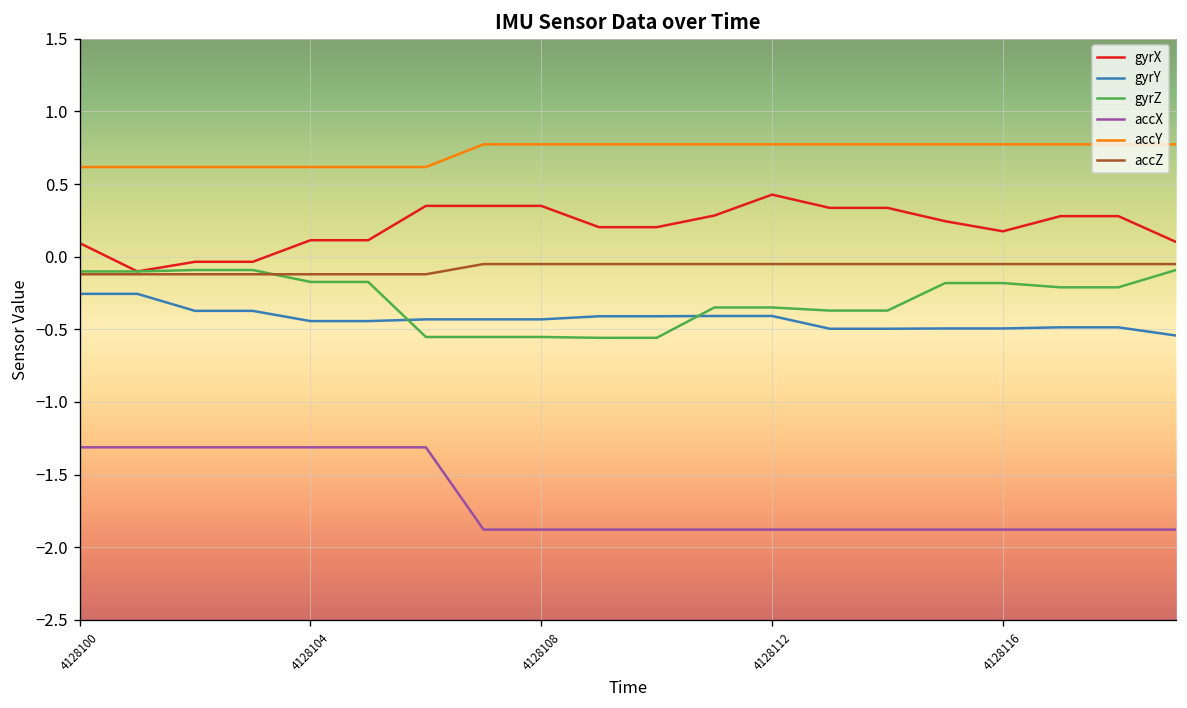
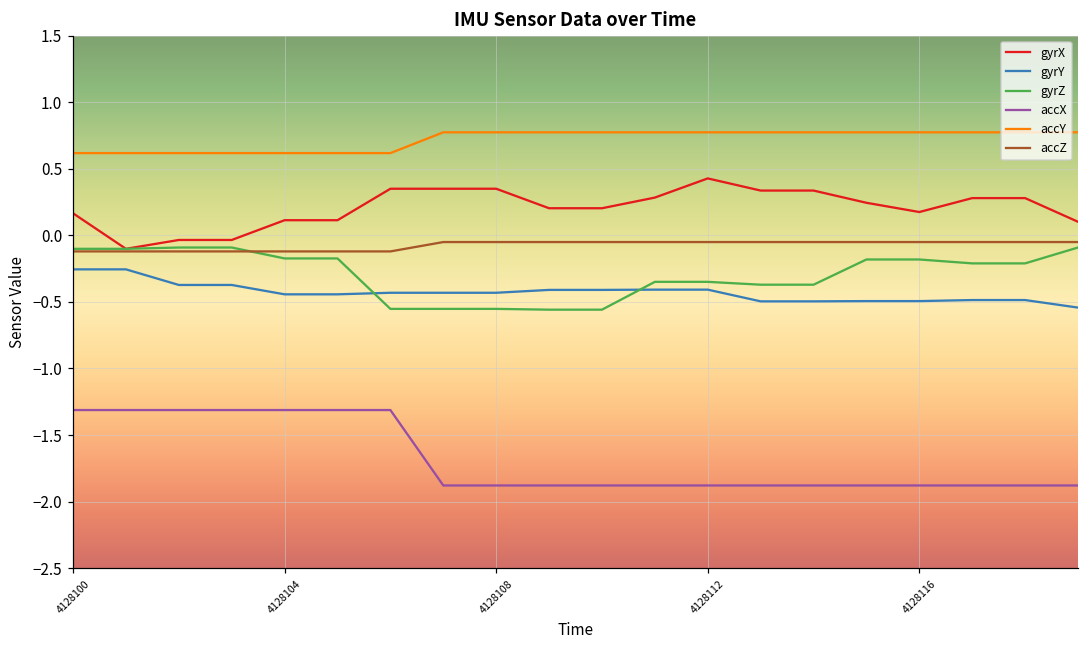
gyrX, 4128100: 0.09 -> 0.17
